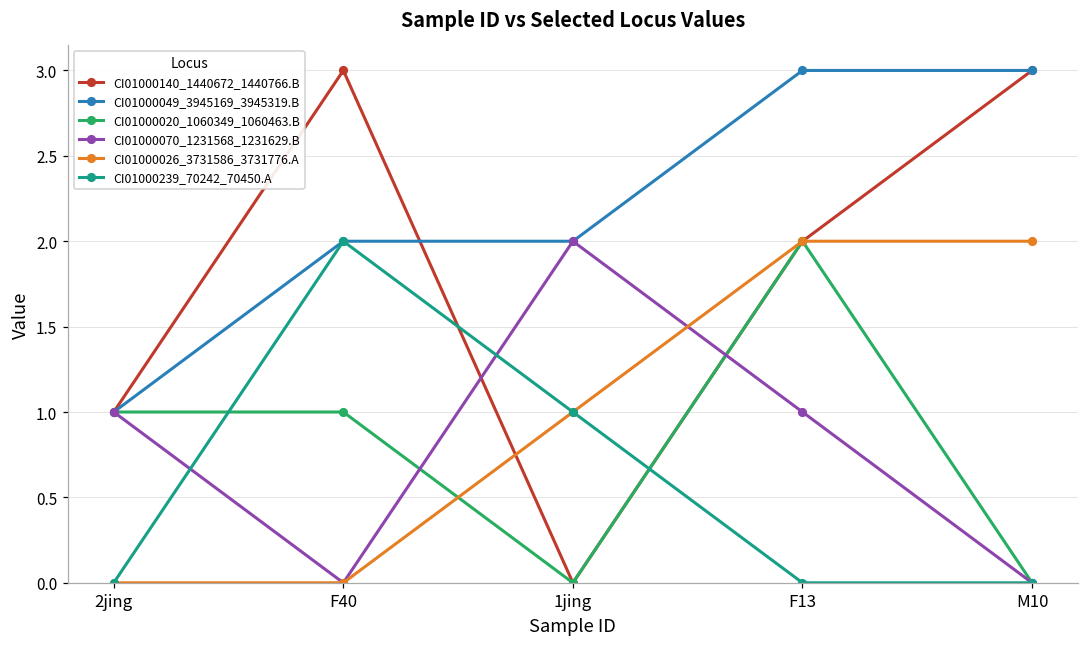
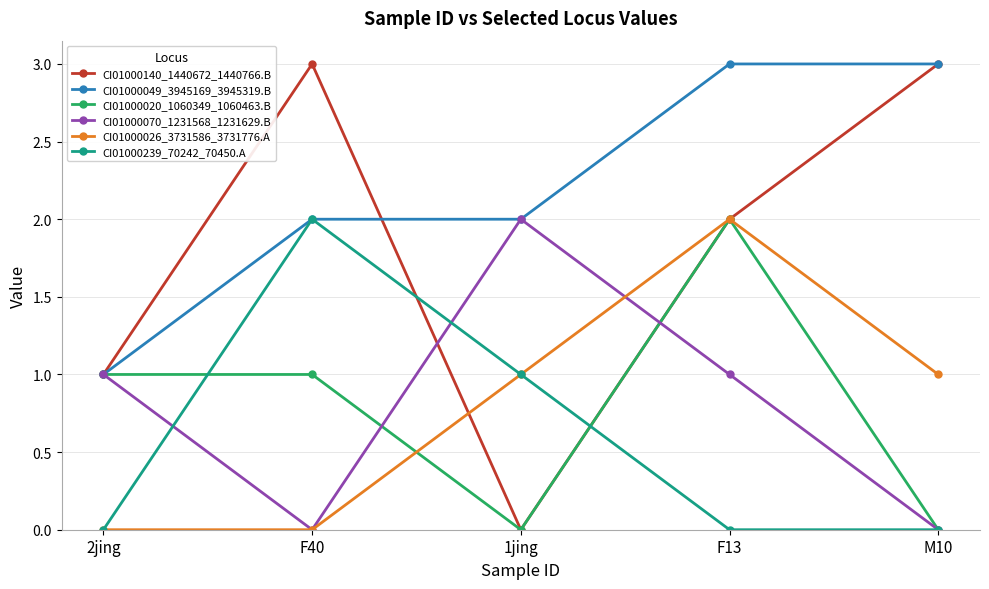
CI01000026_3731586_3731776.A, M10: 2 -> 1
